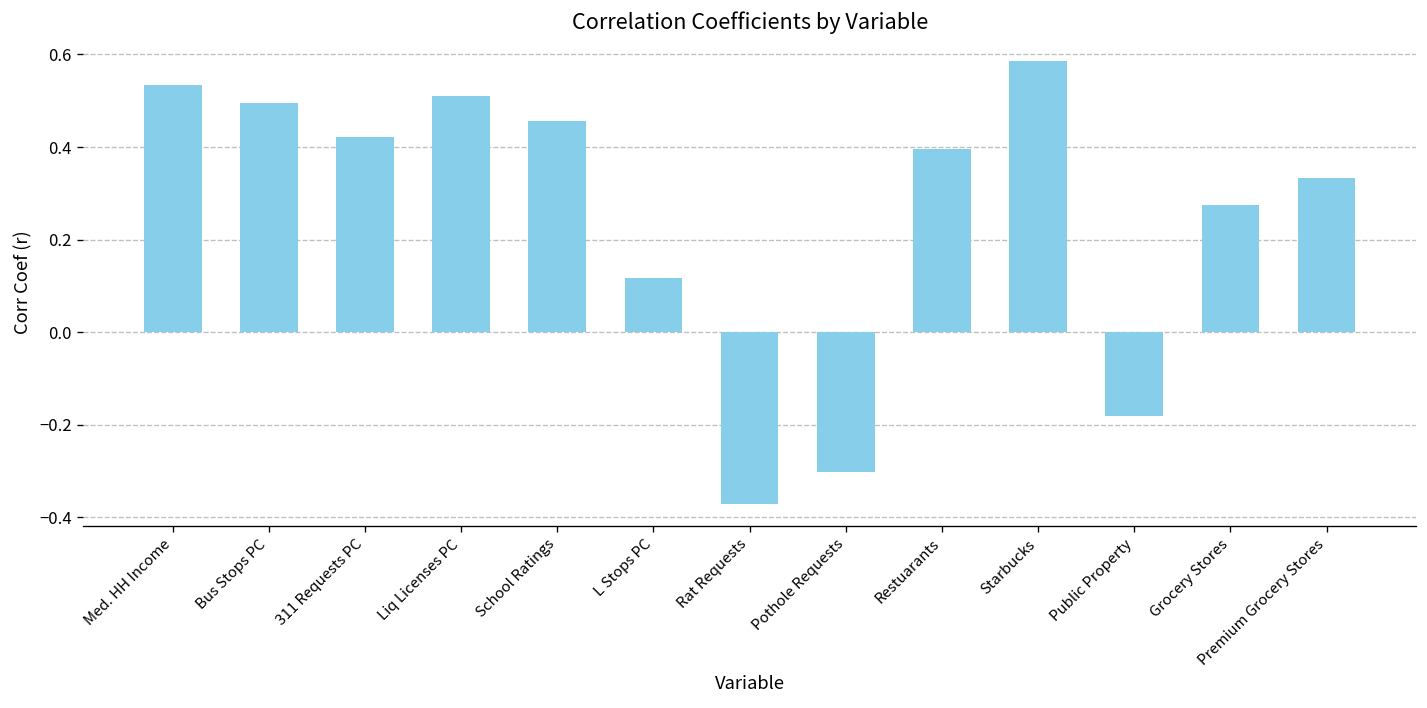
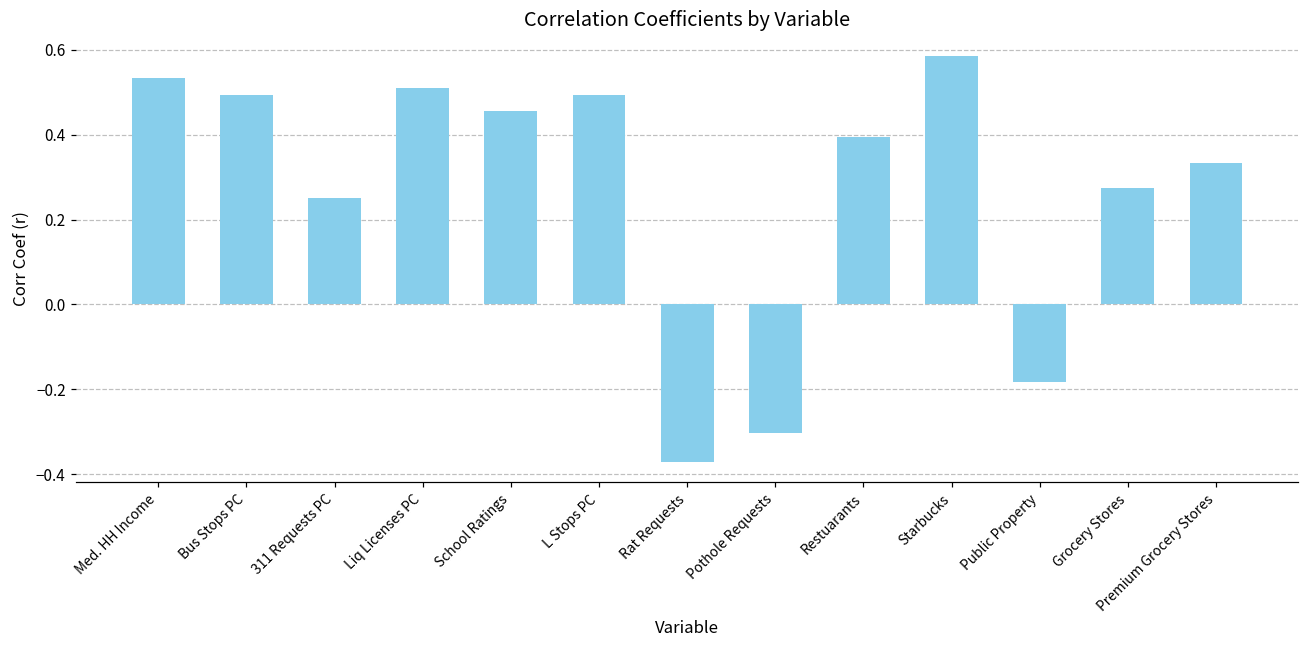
311 Requests PC: 0.42 -> 0.25
L Stops PC: 0.12 -> 0.49
